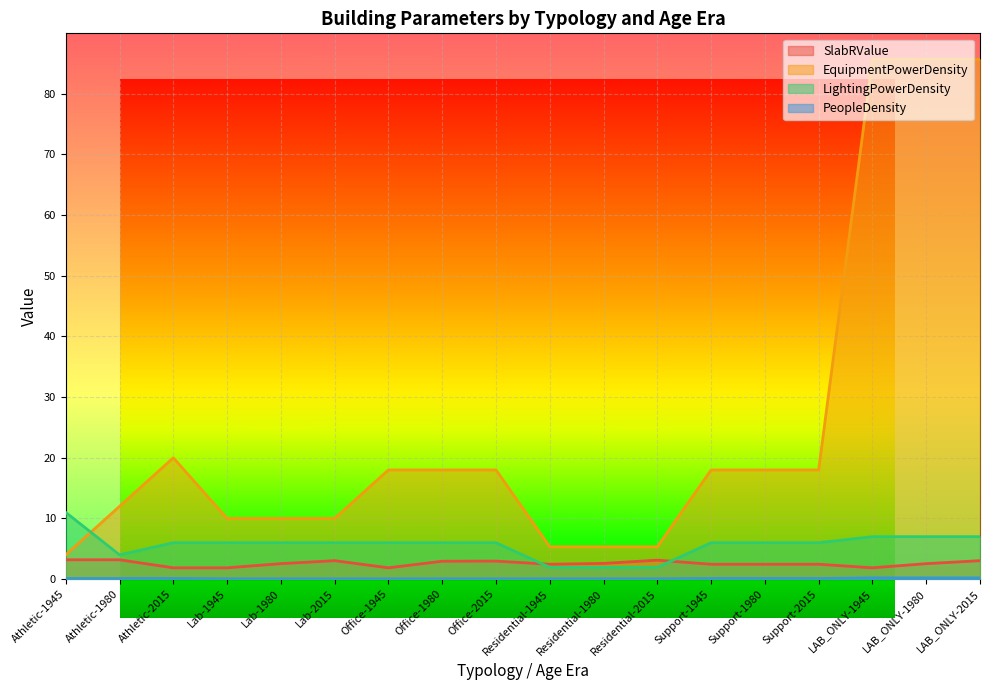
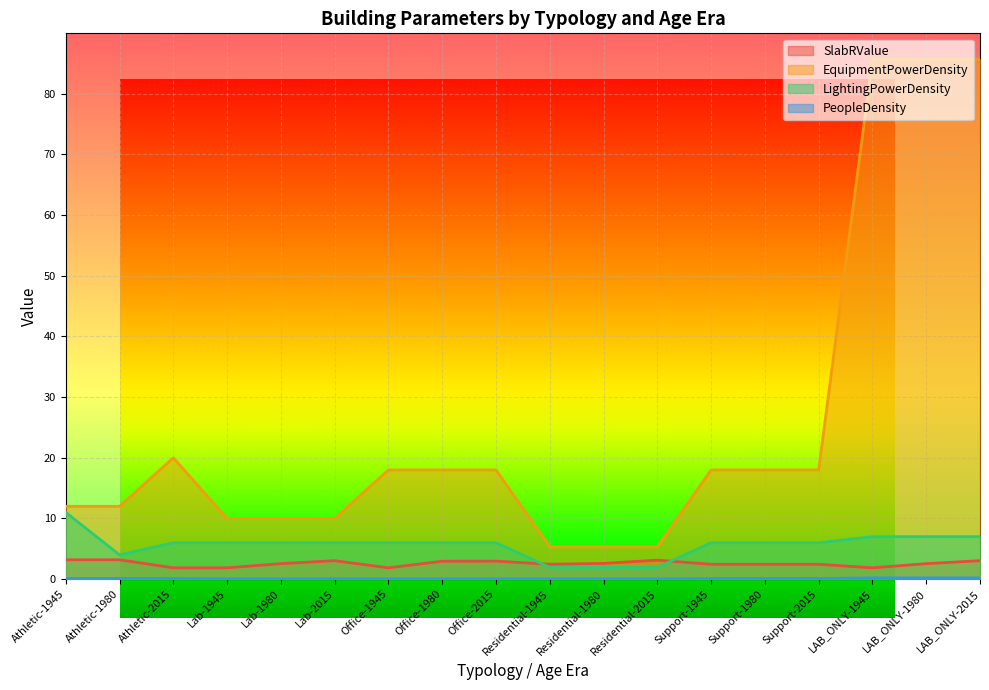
EquipmentPowerDensity, Athletic-1945: 4 -> 12
